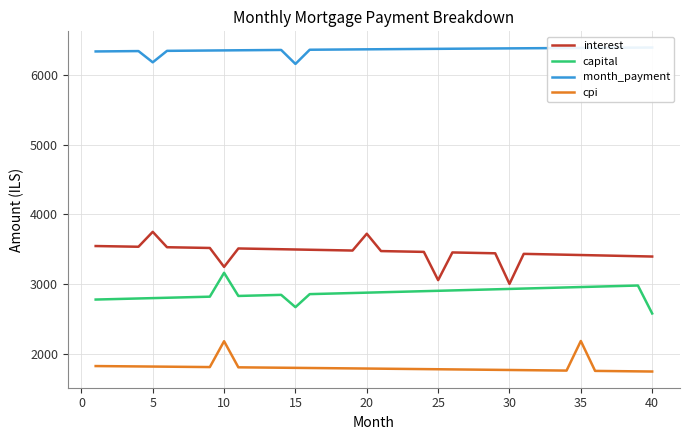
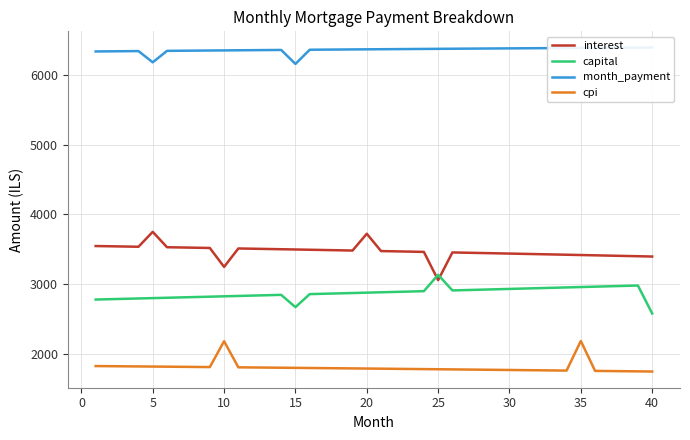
capital, 10: 3200 -> 2800
capital, 25: 2900 -> 3100
interest, 30: 3000 -> 3400
